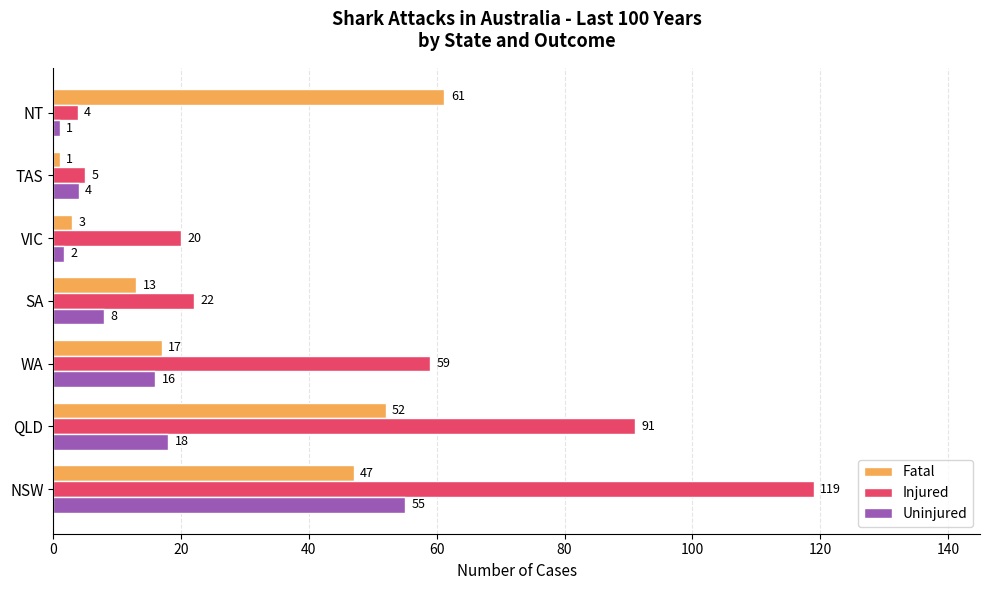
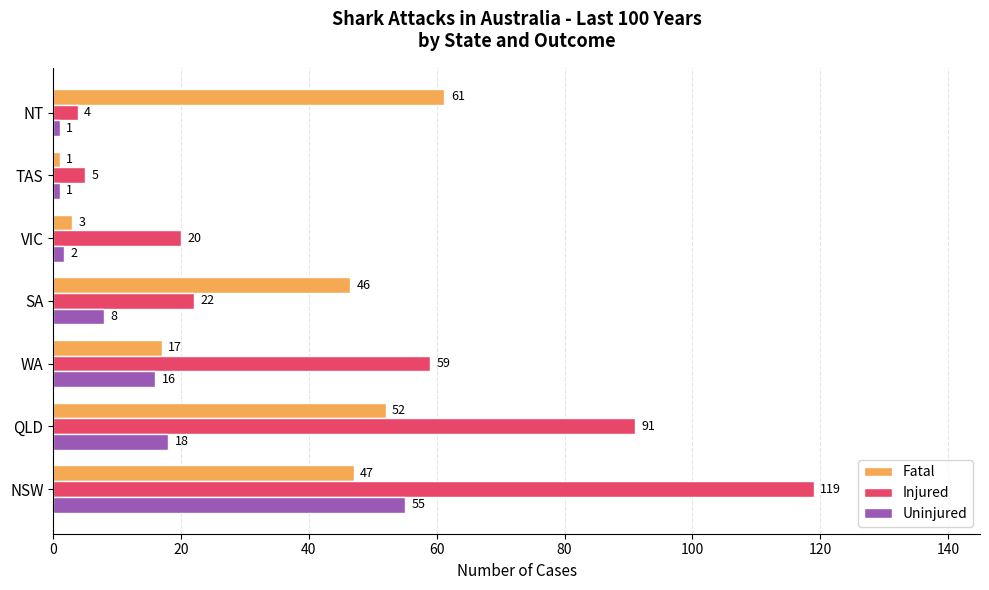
Uninjured, TAS: 4 -> 1
Fatal, SA: 13 -> 46
